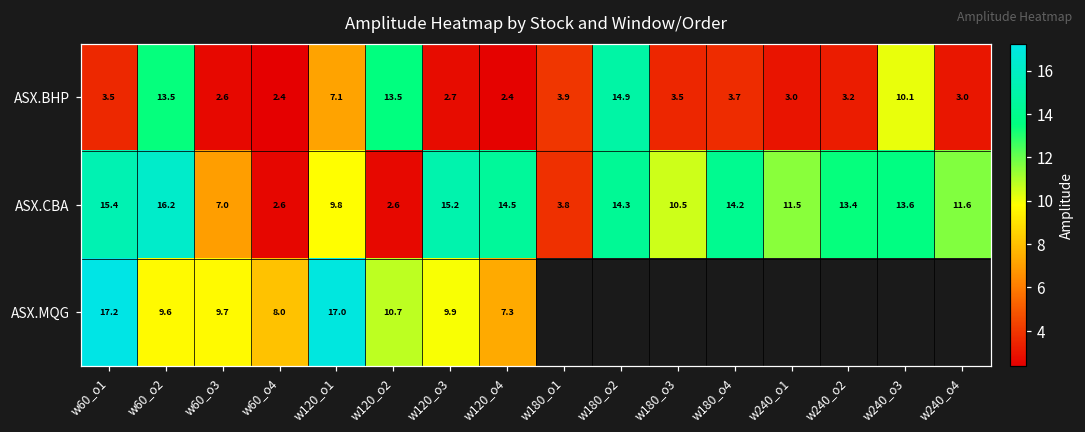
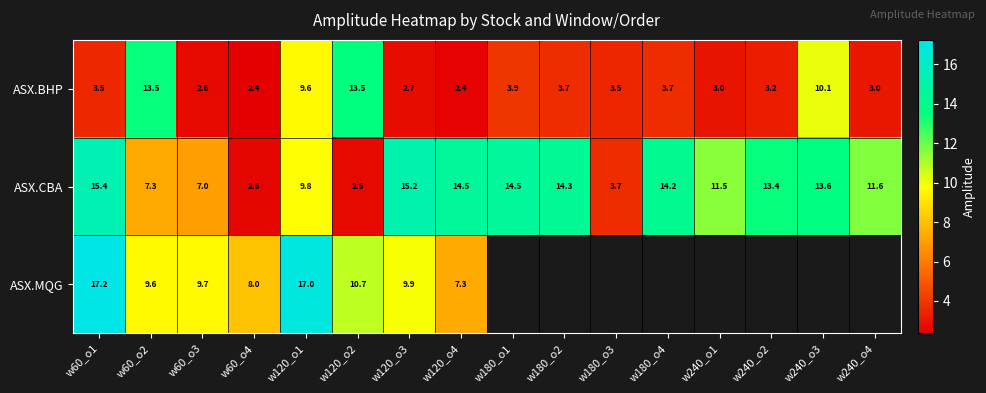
ASX.BHP, w120_o1: 7.1 -> 9.6
ASX.BHP, w180_o2: 14.9 -> 3.7
ASX.CBA, w60_o2: 16.2 -> 7.3
ASX.CBA, w180_o1: 3.8 -> 14.5
ASX.CBA, w180_o3: 10.5 -> 3.7
